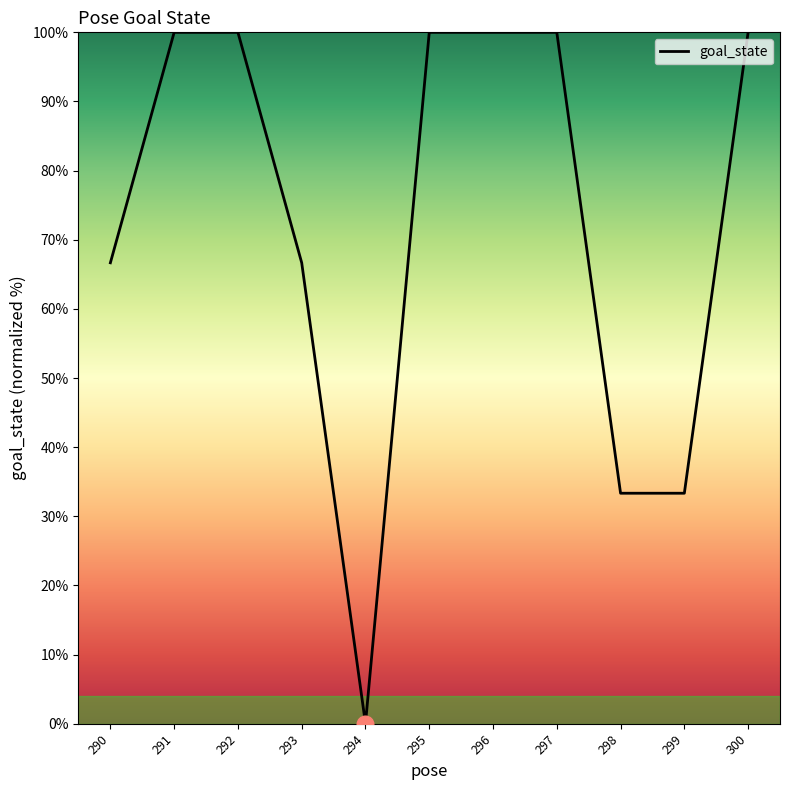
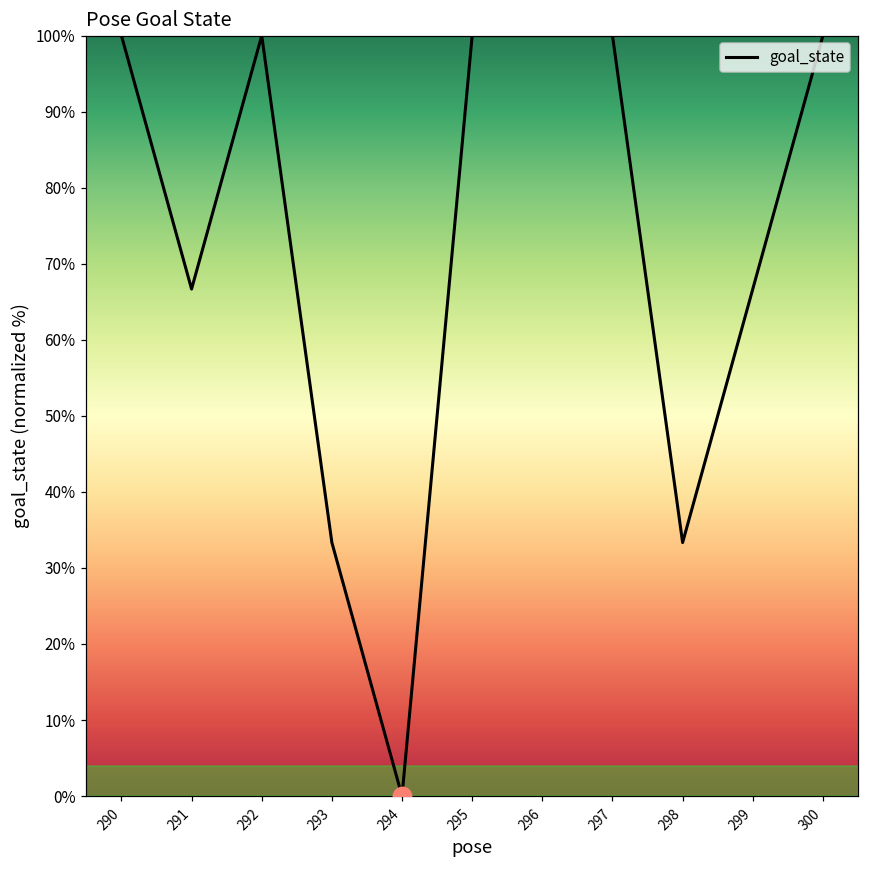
goal_state, 290: 67% -> 100%
goal_state, 291: 100% -> 67%
goal_state, 293: 67% -> 33%
goal_state, 299: 33% -> 67%
